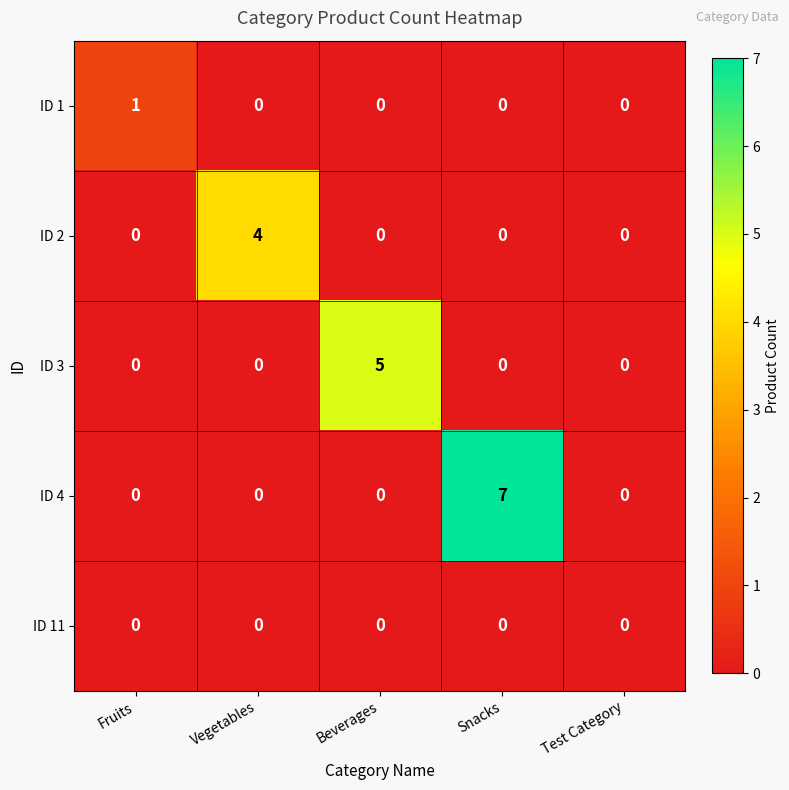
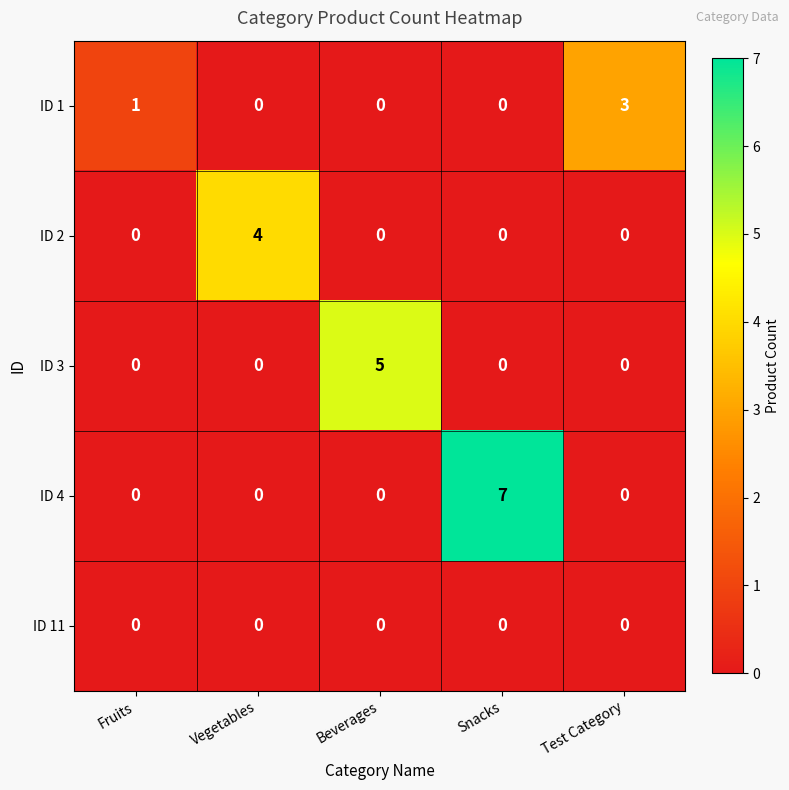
ID 1, Test Category: 0 -> 3
